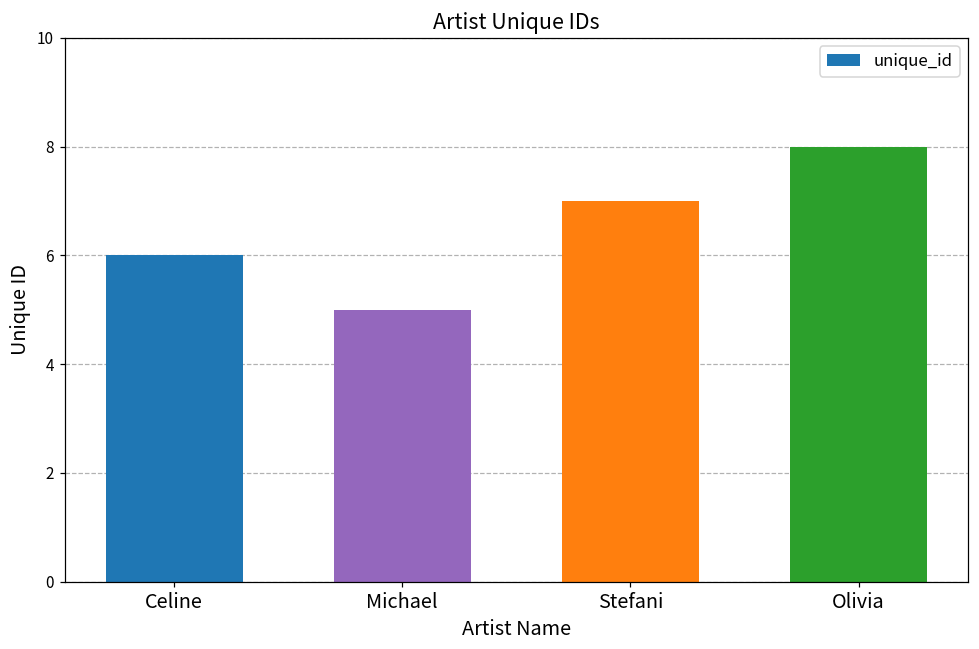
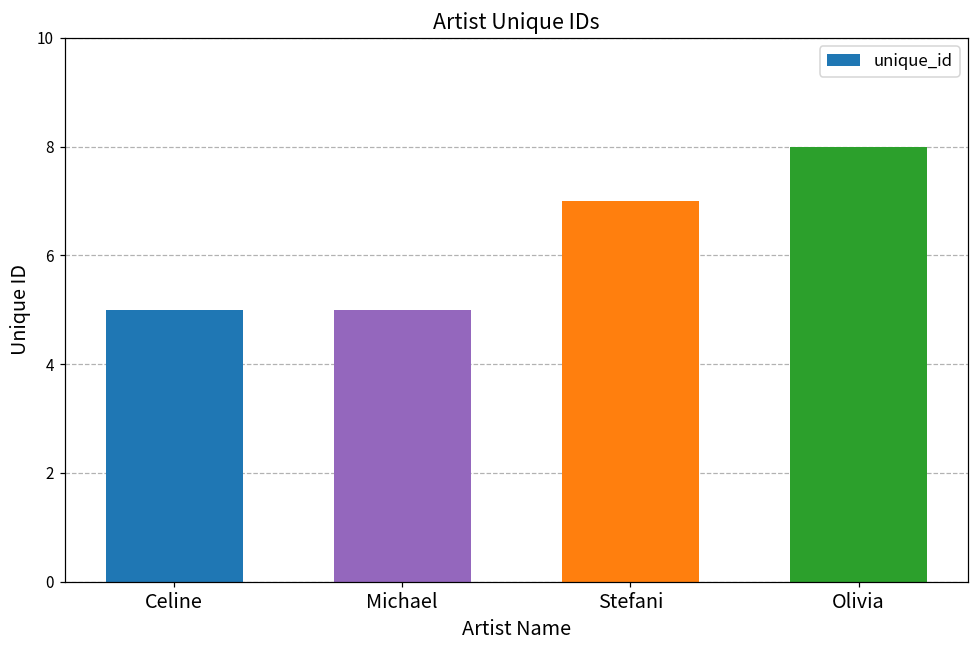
Celine: 6 -> 5
